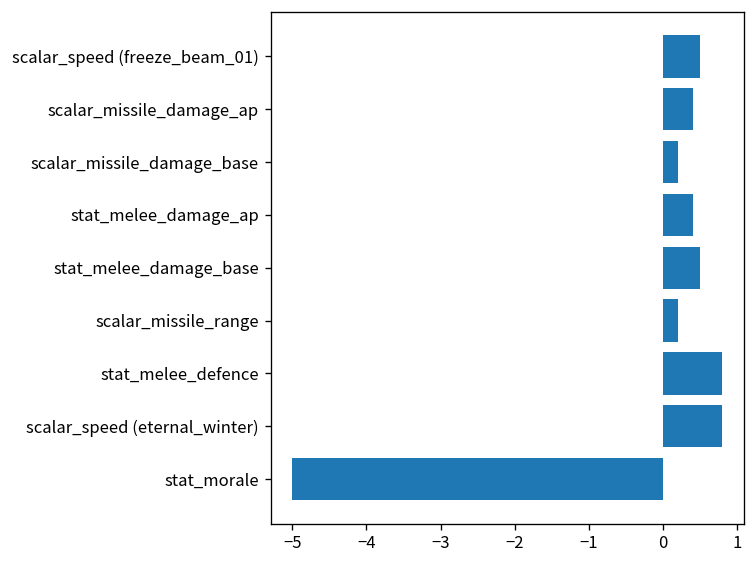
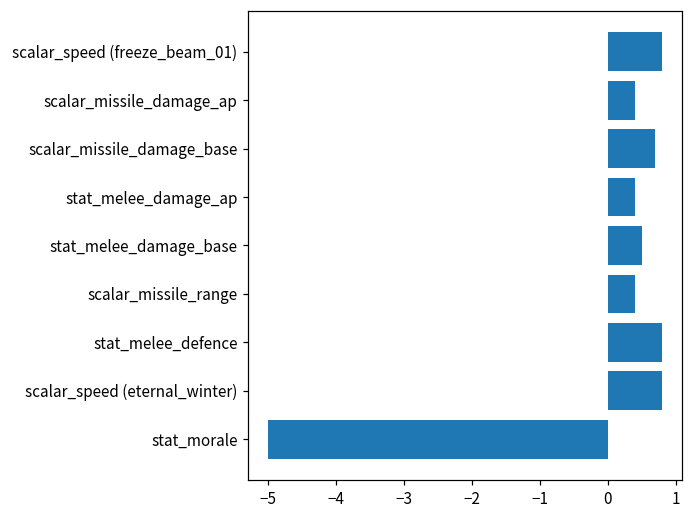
scalar_speed (freeze_beam_01): 0.5 -> 0.8
scalar_missile_damage_base: 0.2 -> 0.7
scalar_missile_range: 0.2 -> 0.4
